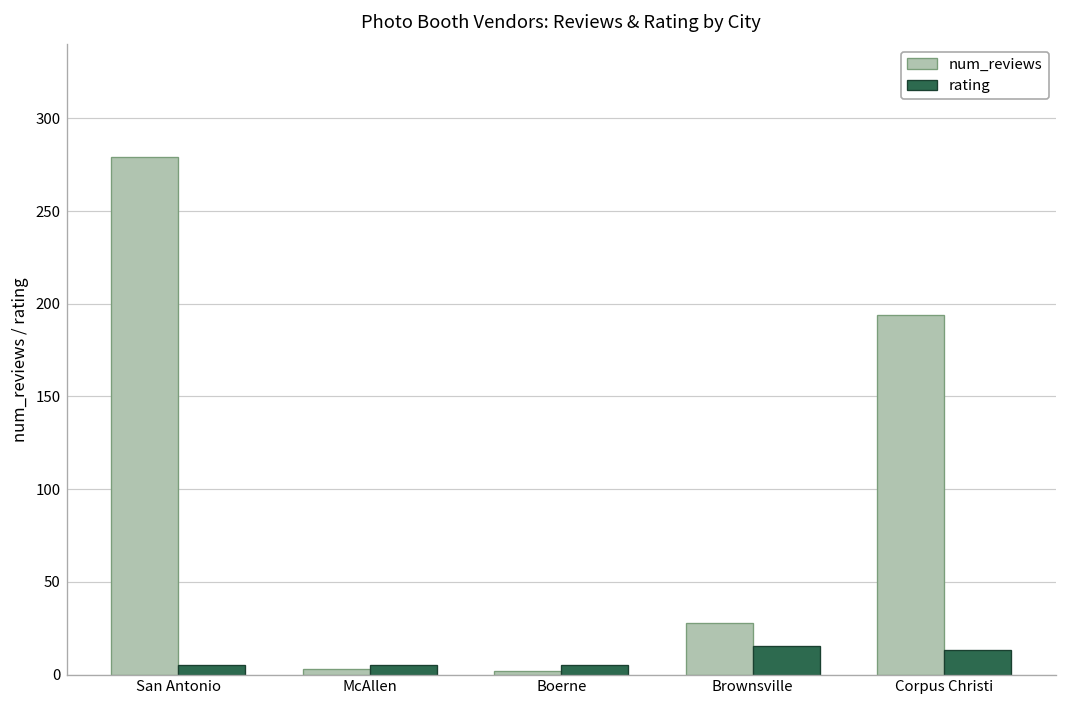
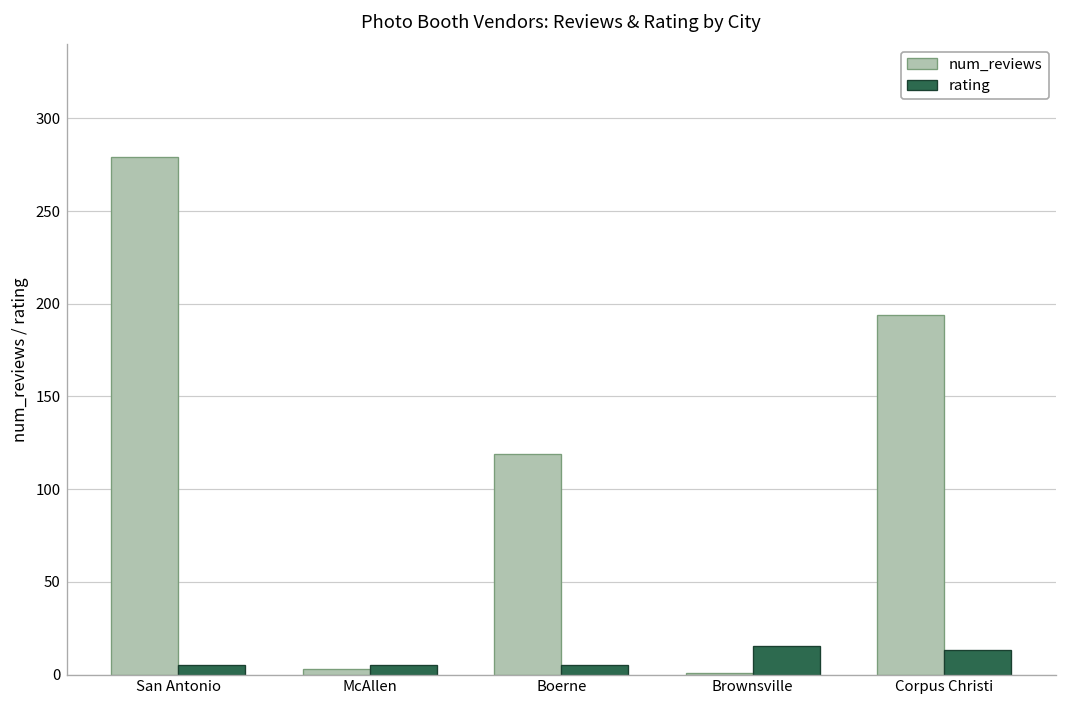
num_reviews, Boerne: 2 -> 119
num_reviews, Brownsville: 28 -> 1
